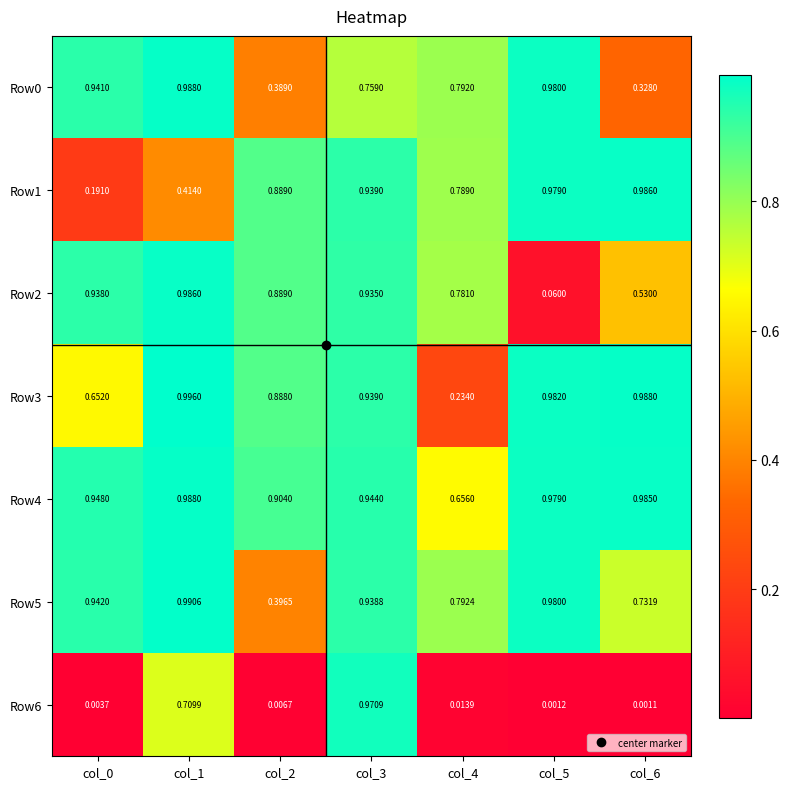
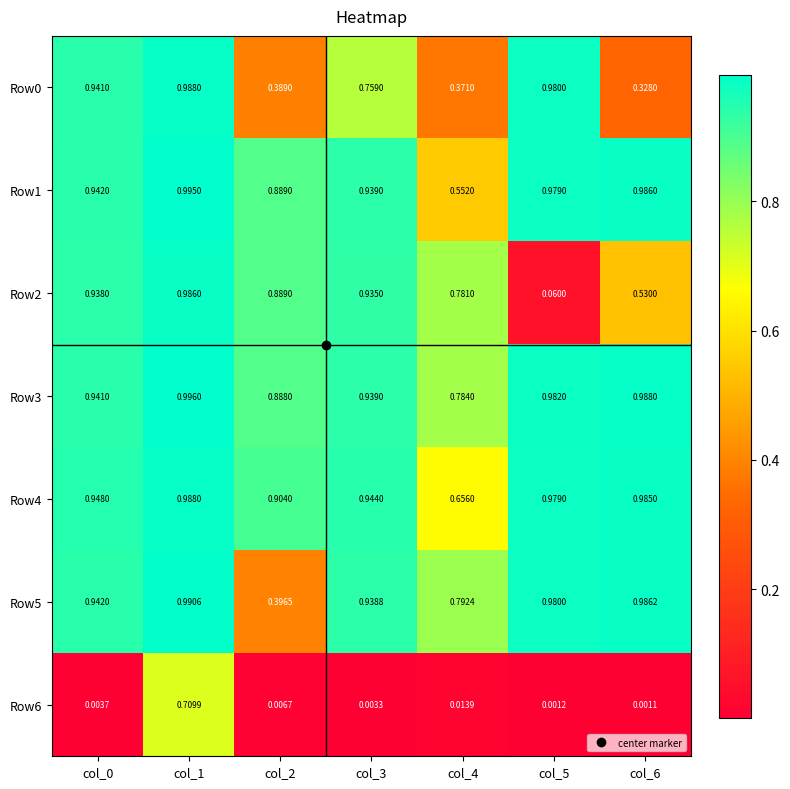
Row0, col_4: 0.7920 -> 0.3710
Row1, col_0: 0.1910 -> 0.9420
Row1, col_1: 0.4140 -> 0.9950
Row1, col_4: 0.7890 -> 0.5520
Row3, col_0: 0.6520 -> 0.9410
Row3, col_4: 0.2340 -> 0.7840
Row5, col_6: 0.7319 -> 0.9862
Row6, col_3: 0.9709 -> 0.0033
